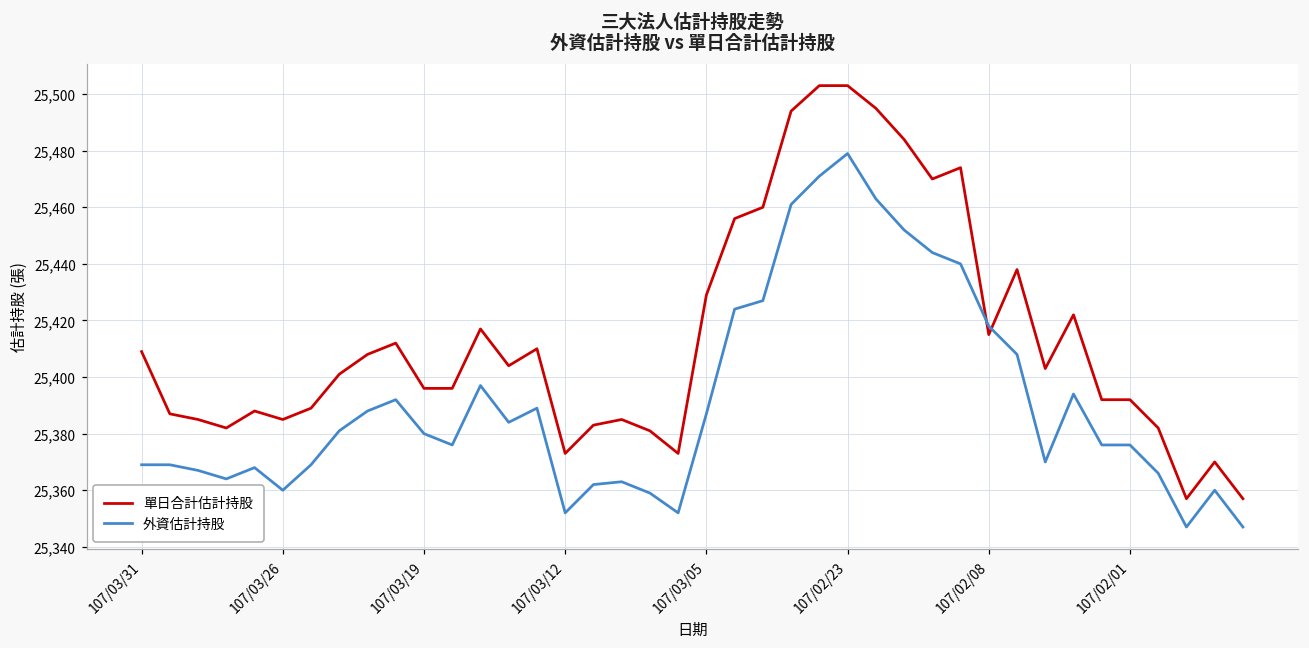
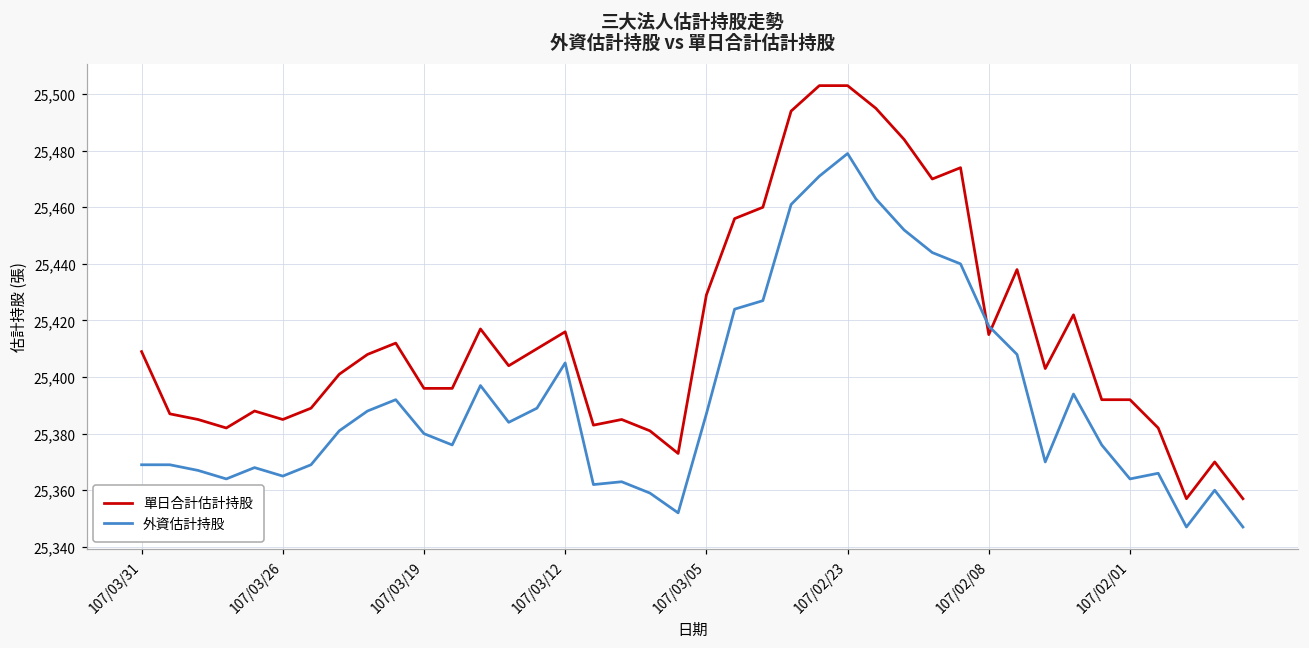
外資估計持股, 107/03/26: 25,360 -> 25,365
單日合計估計持股, 107/03/12: 25,373 -> 25,416
外資估計持股, 107/03/12: 25,352 -> 25,405
外資估計持股, 107/02/01: 25,376 -> 25,364
